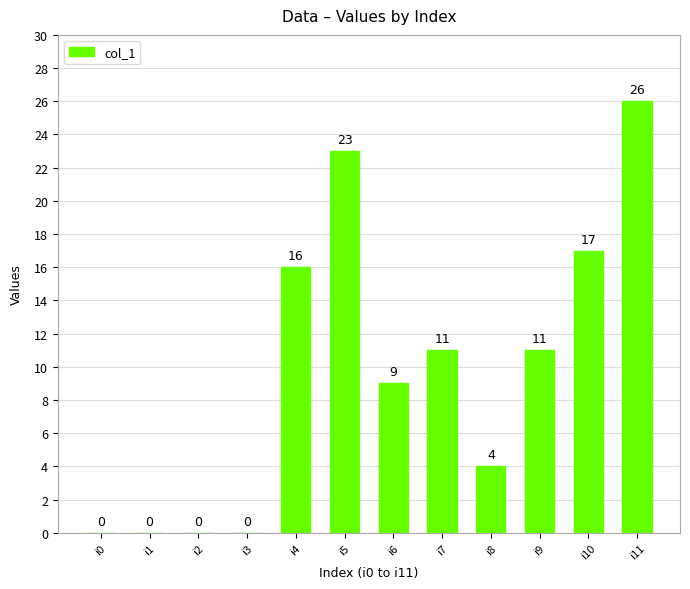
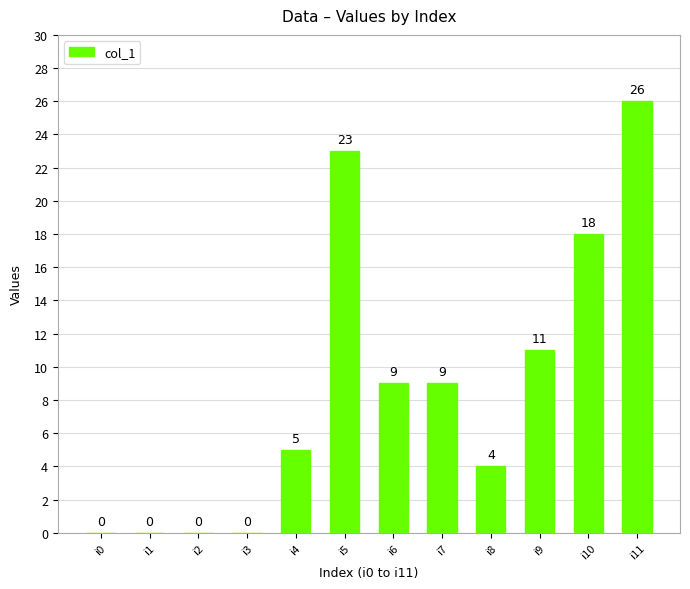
i4: 16 -> 5
i7: 11 -> 9
i10: 17 -> 18
